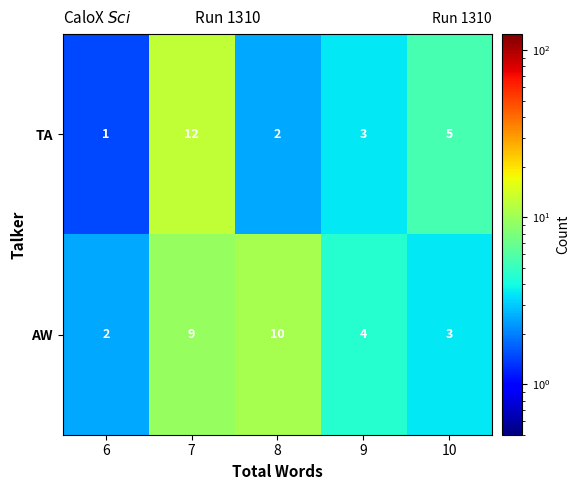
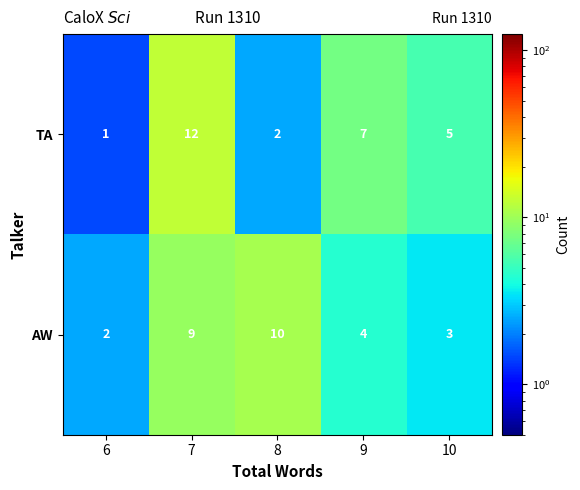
TA, 9: 3 -> 7
